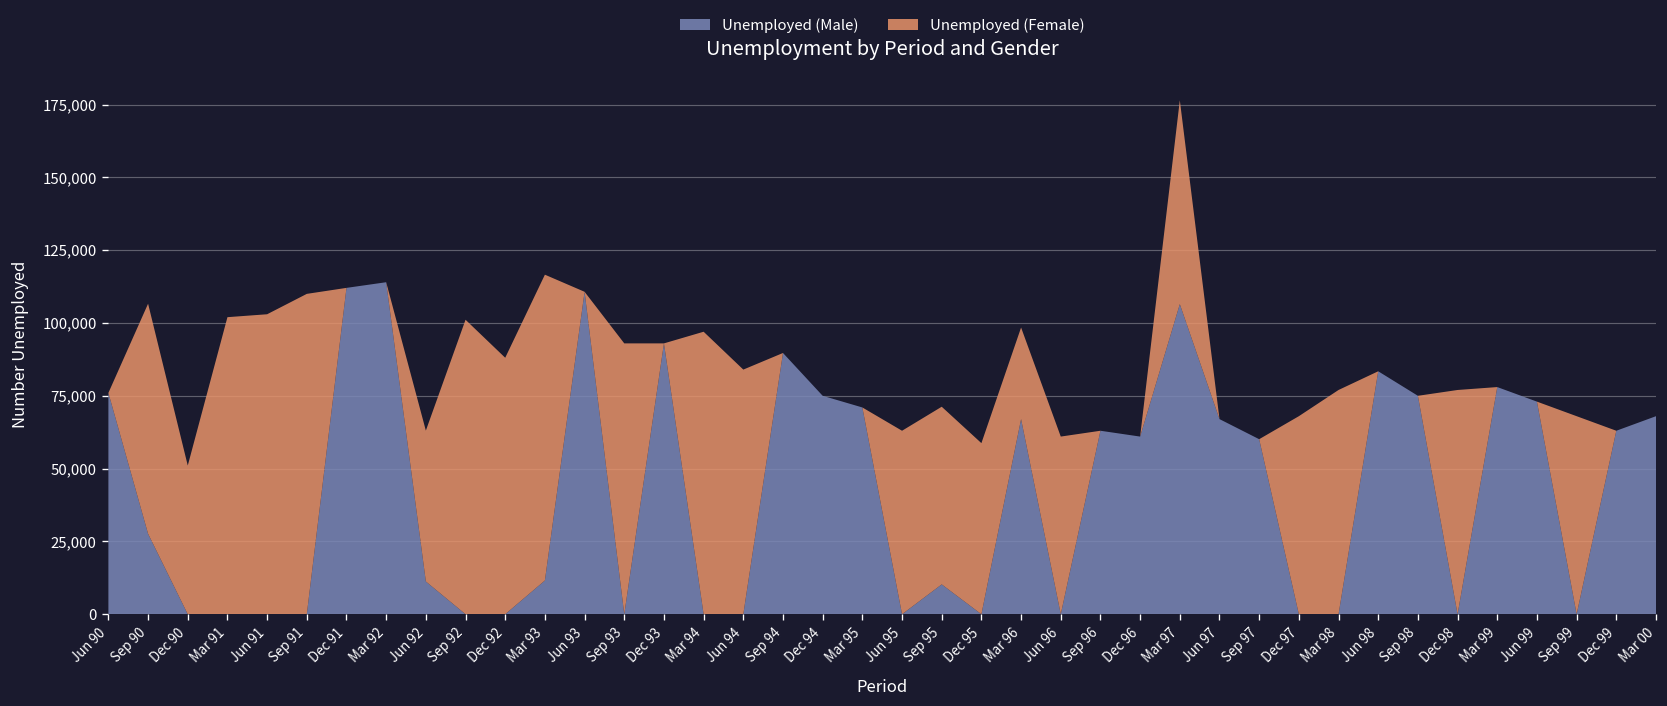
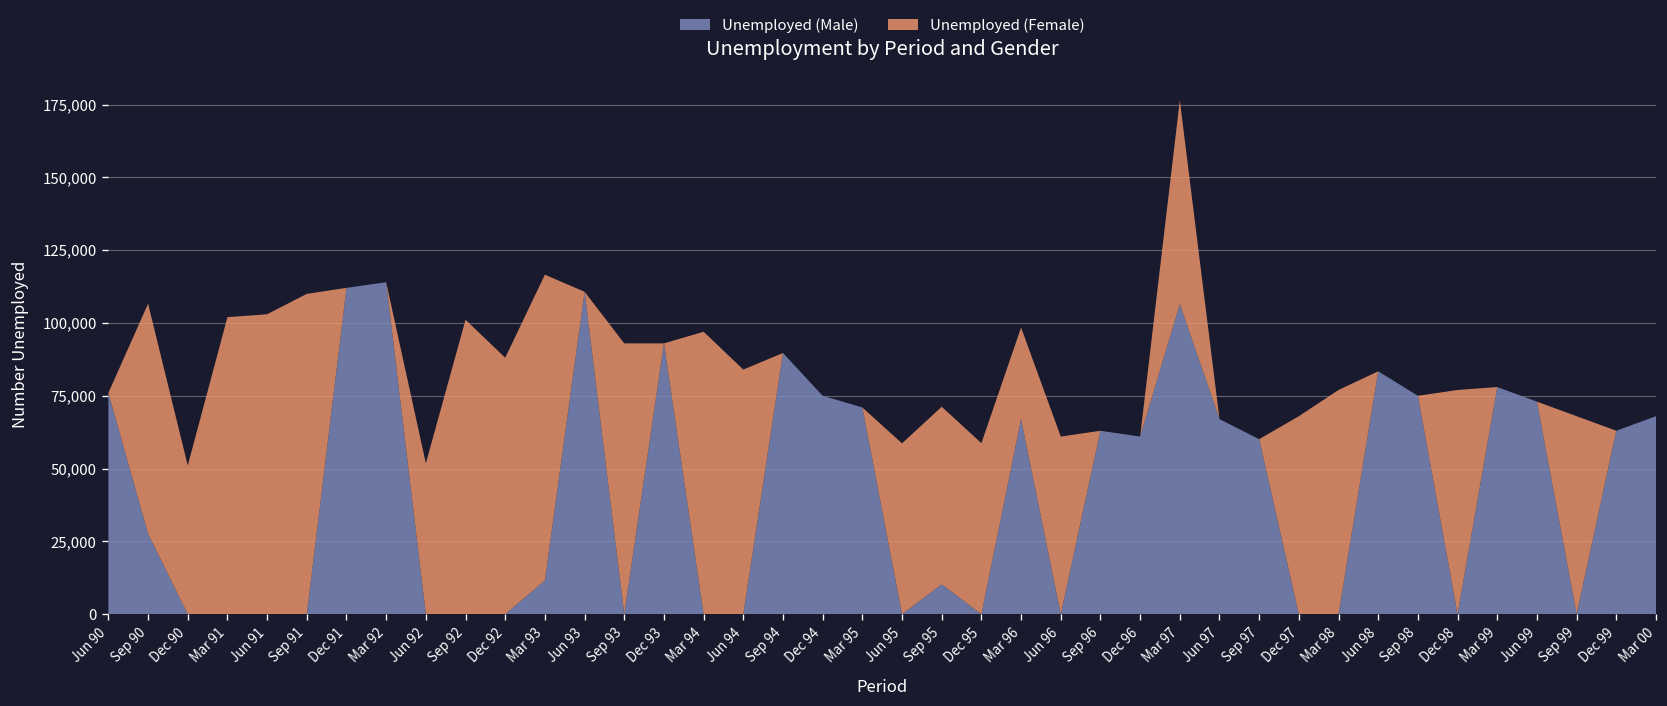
Unemployed (Male), Jun 92: 11,000 -> 0
Unemployed (Female), Jun 95: 63,000 -> 59,000
